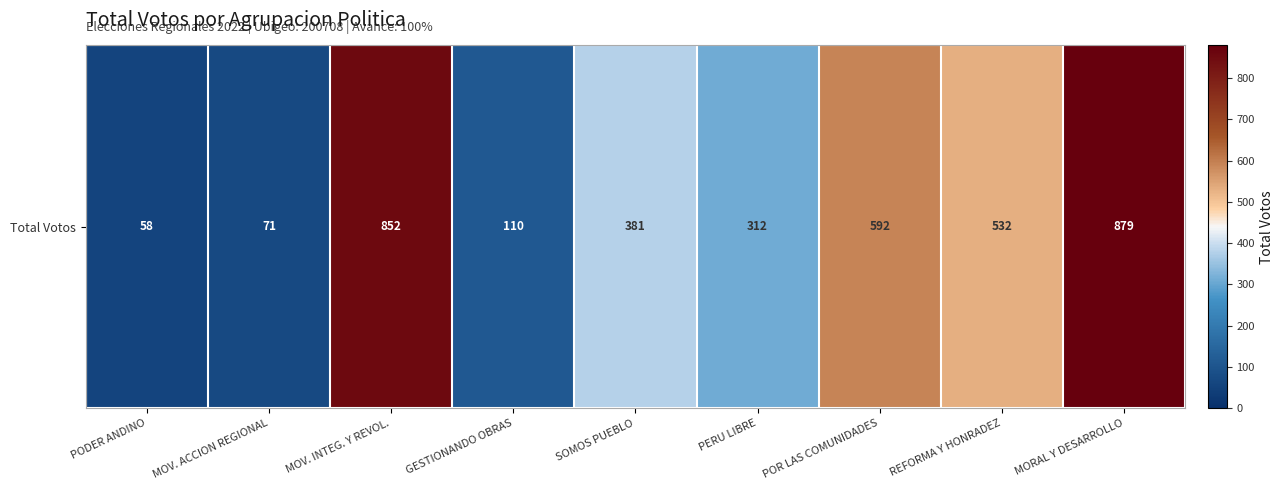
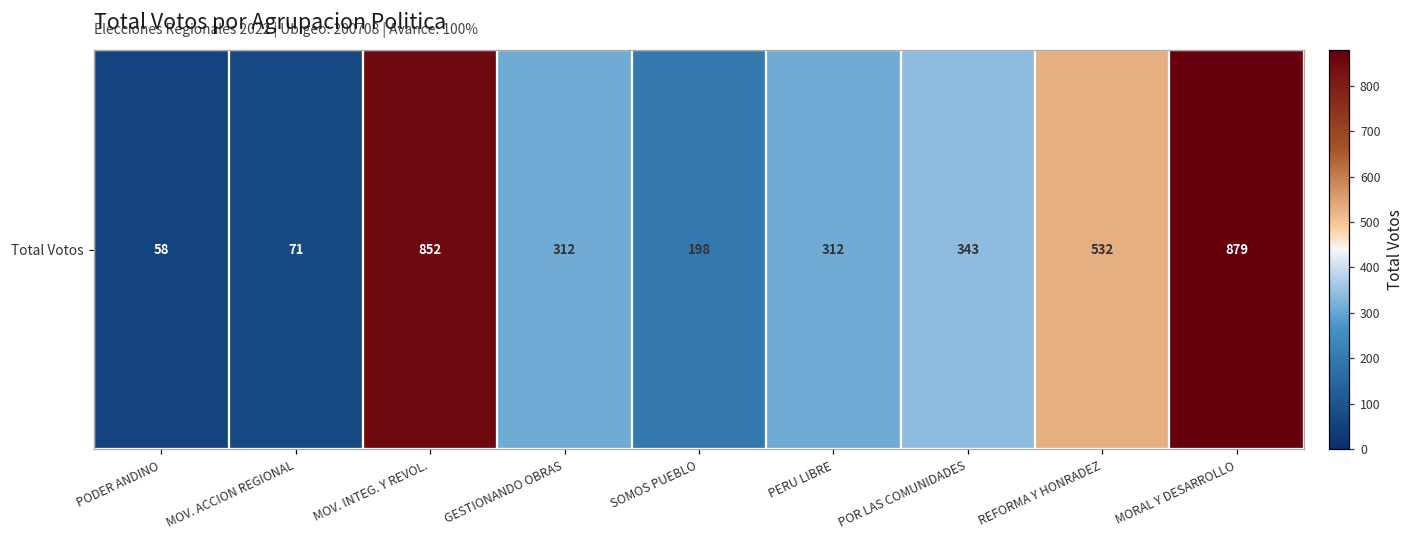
Total Votos, GESTIONANDO OBRAS: 110 -> 312
Total Votos, SOMOS PUEBLO: 381 -> 198
Total Votos, POR LAS COMUNIDADES: 592 -> 343
